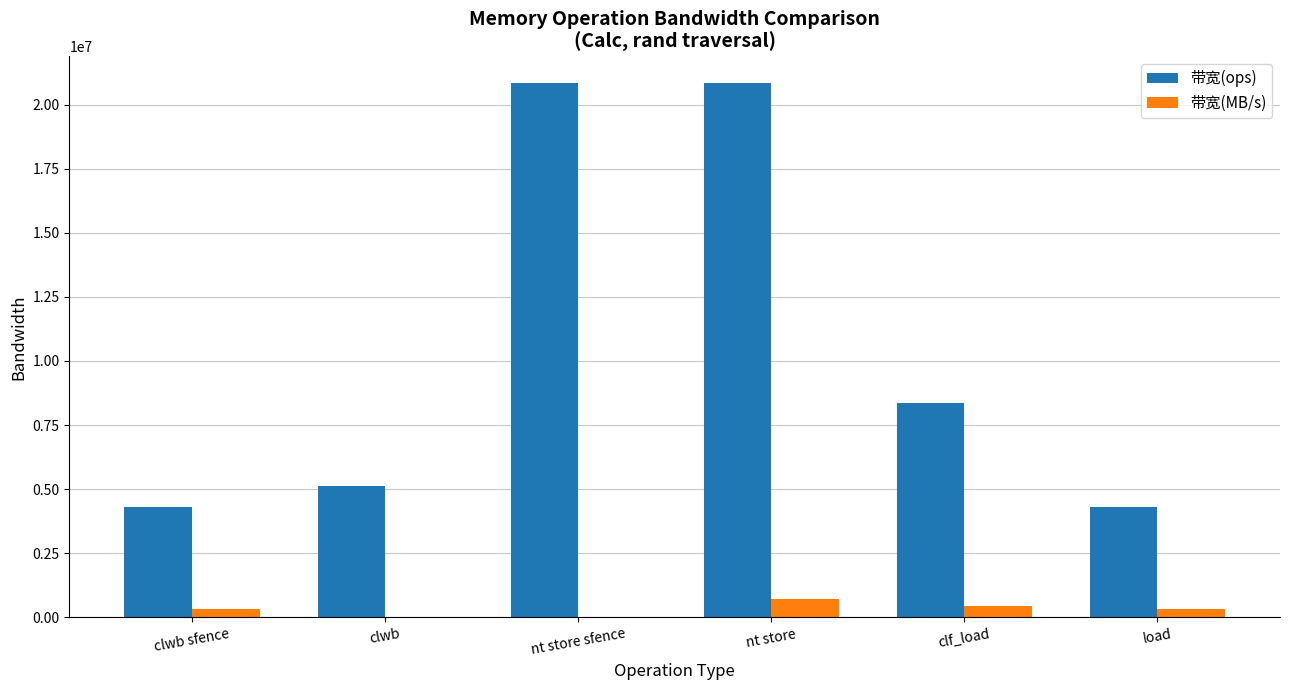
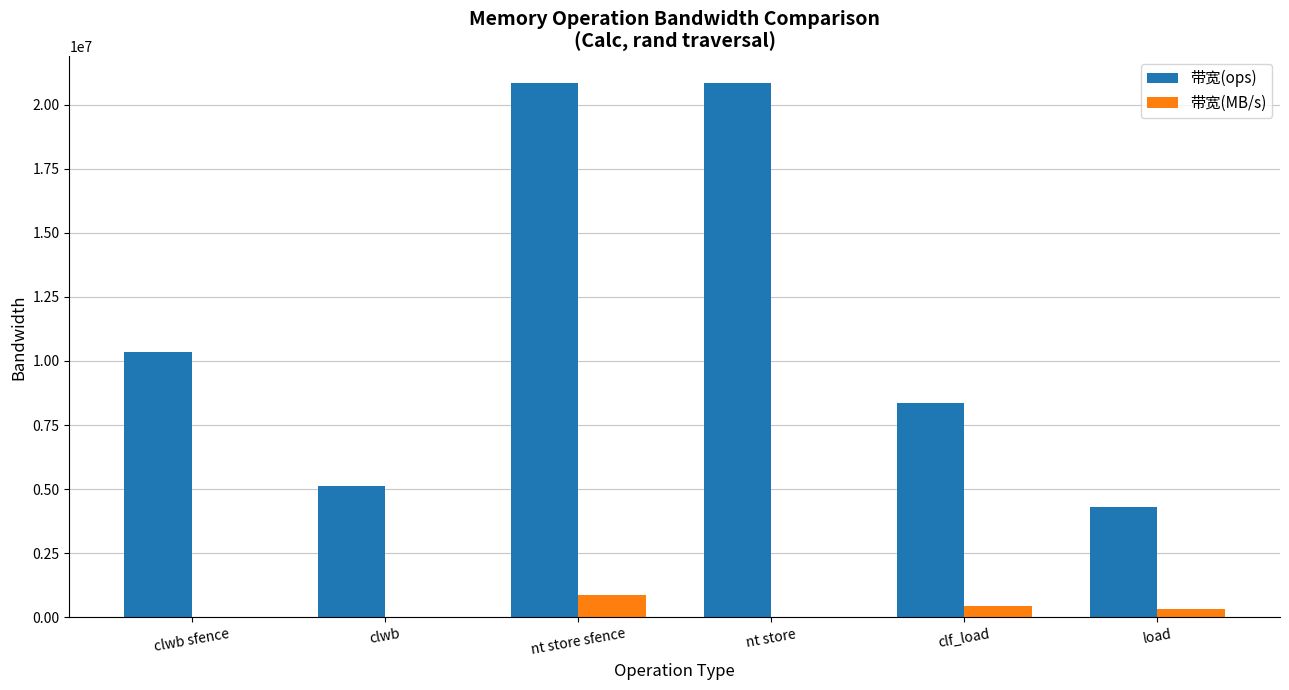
带宽(ops), clwb sfence: 4300000 -> 10300000
带宽(MB/s), clwb sfence: 300000 -> 0
带宽(MB/s), nt store sfence: 0 -> 900000
带宽(MB/s), nt store: 700000 -> 0
